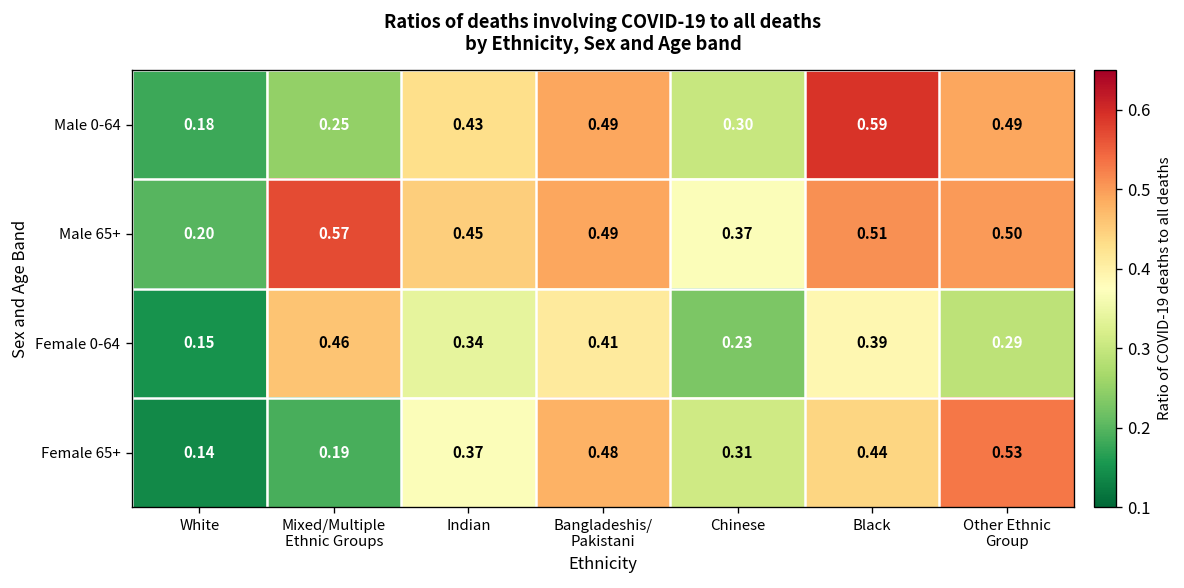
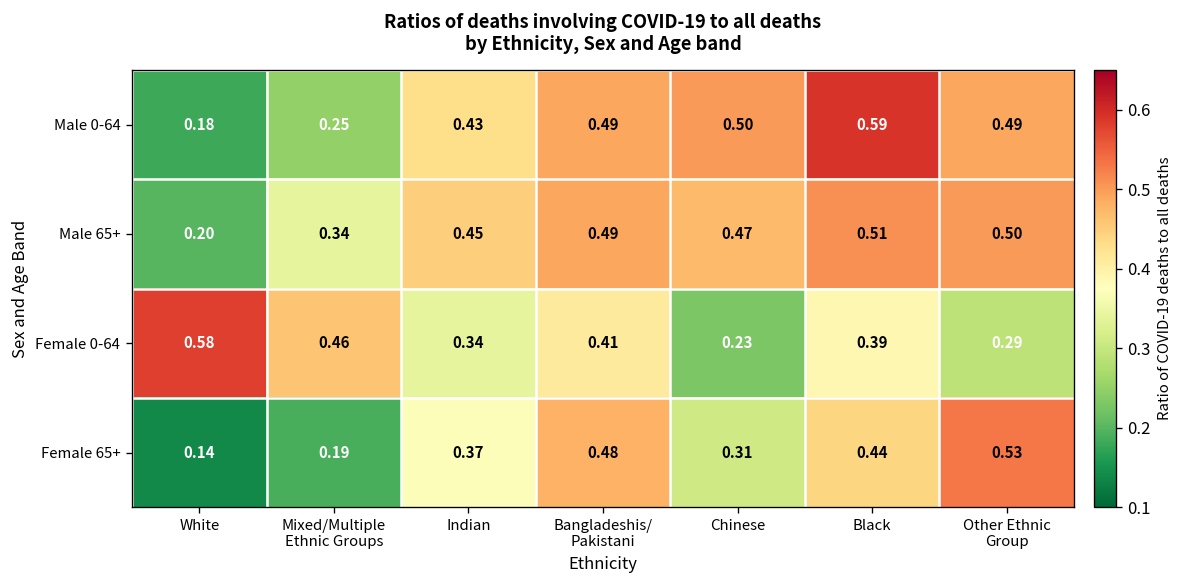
Male 0-64, Chinese: 0.30 -> 0.50
Male 65+, Mixed/Multiple Ethnic Groups: 0.57 -> 0.34
Male 65+, Chinese: 0.37 -> 0.47
Female 0-64, White: 0.15 -> 0.58
